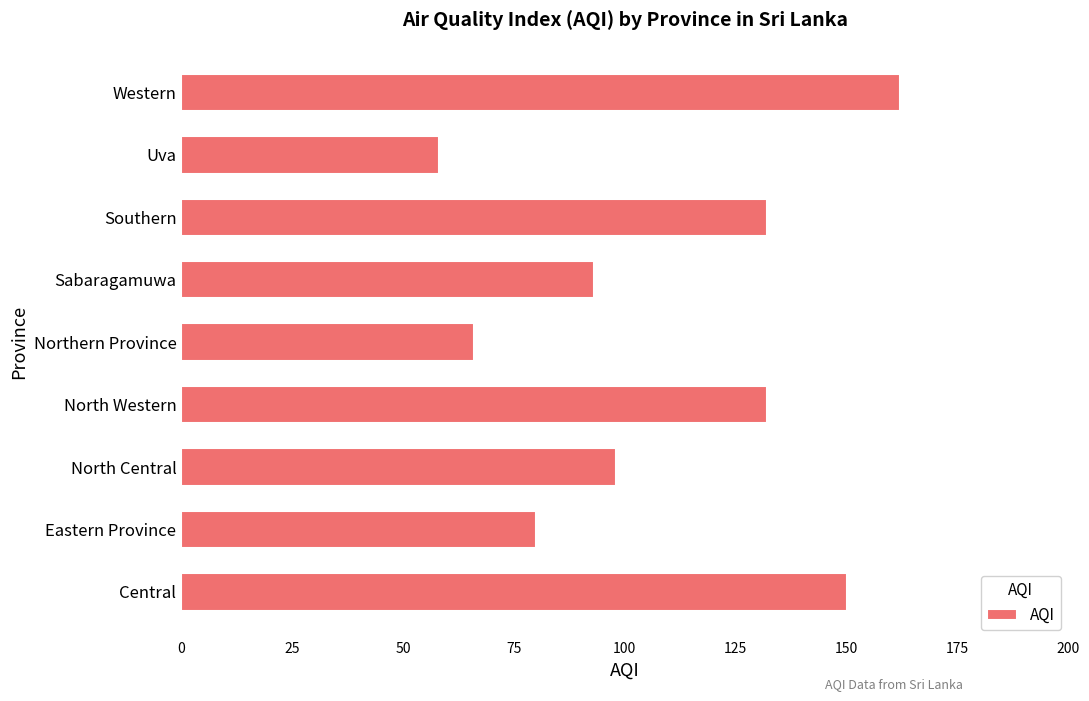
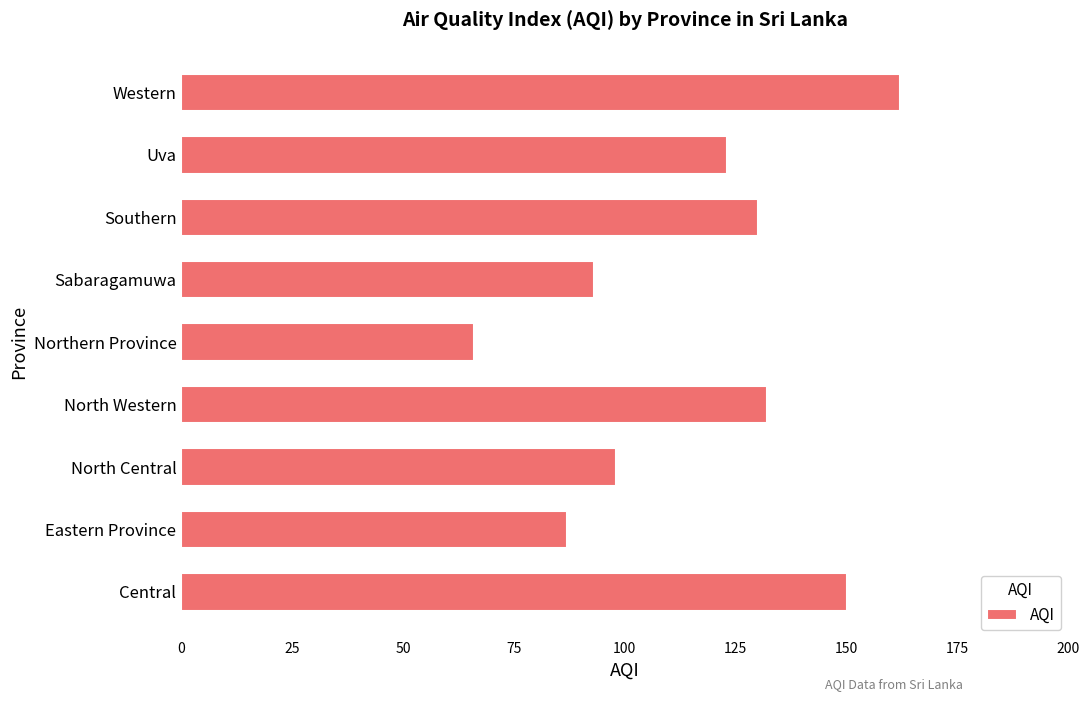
Uva: 58 -> 123
Southern: 132 -> 130
Eastern Province: 80 -> 87
